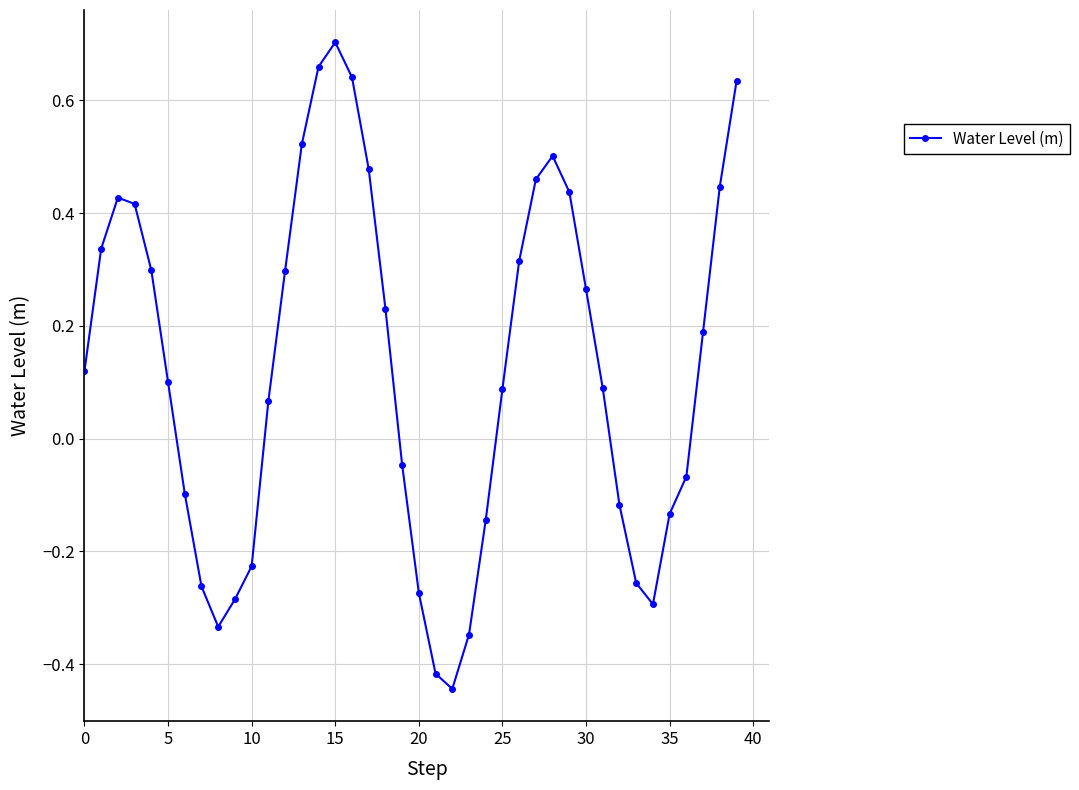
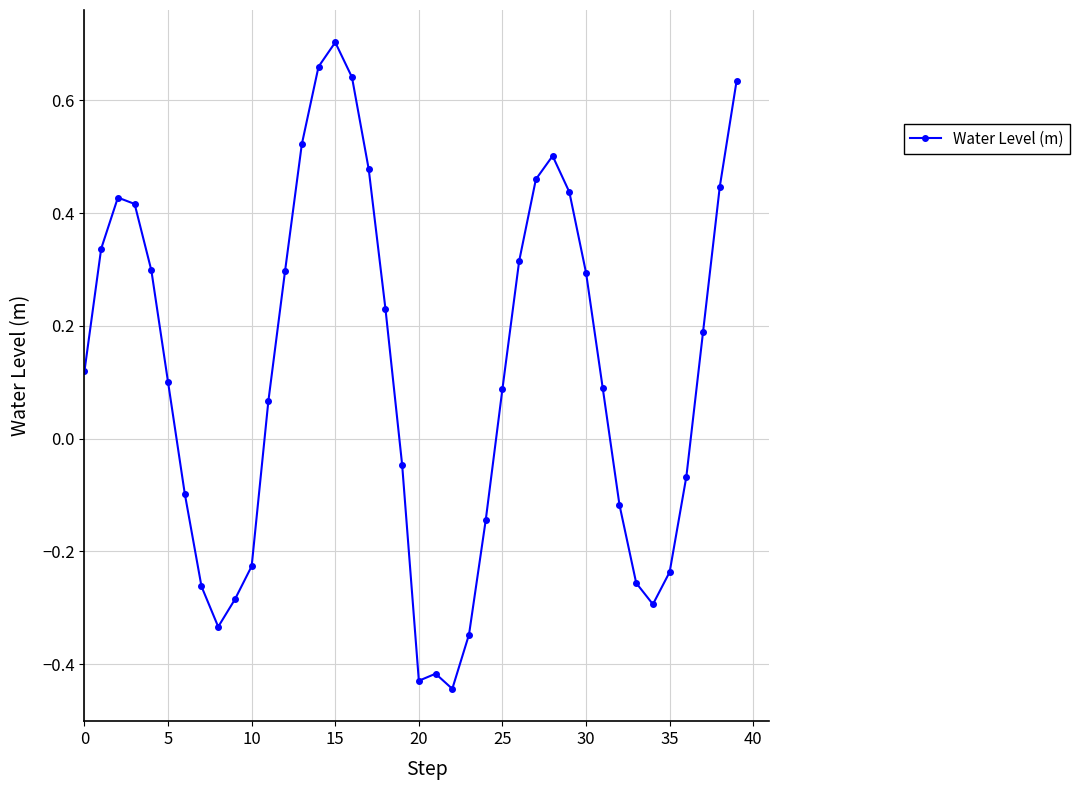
20: -0.27 -> -0.43
30: 0.26 -> 0.29
35: -0.13 -> -0.24
